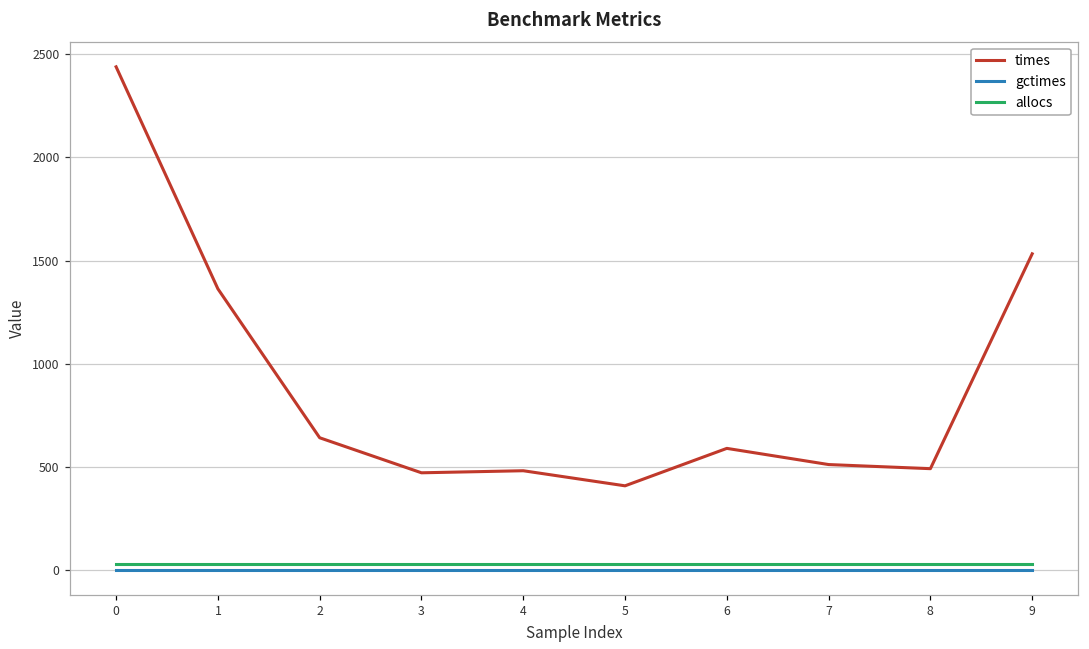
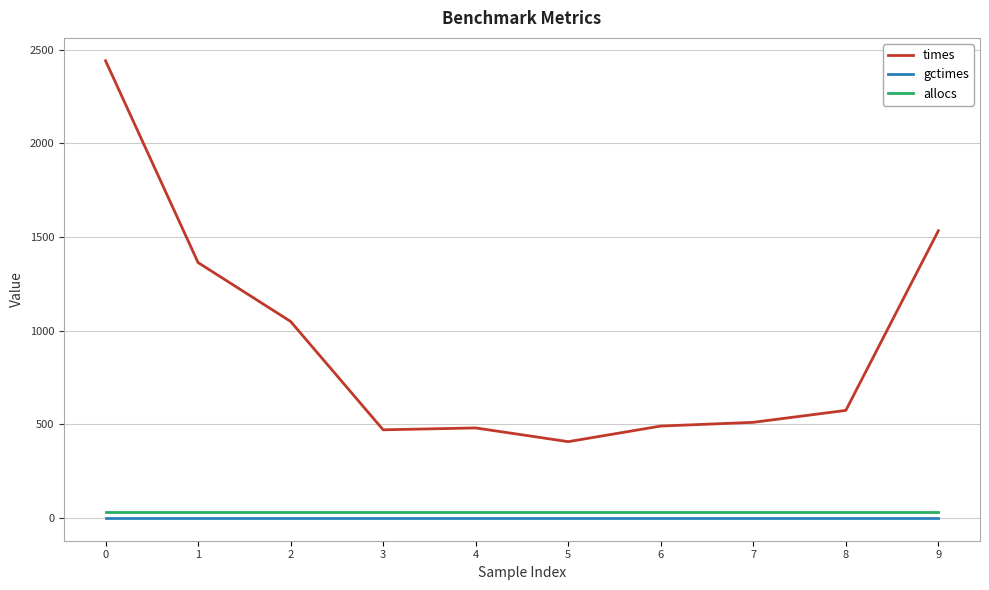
times, 2: 640 -> 1050
times, 6: 590 -> 490
times, 8: 490 -> 570
